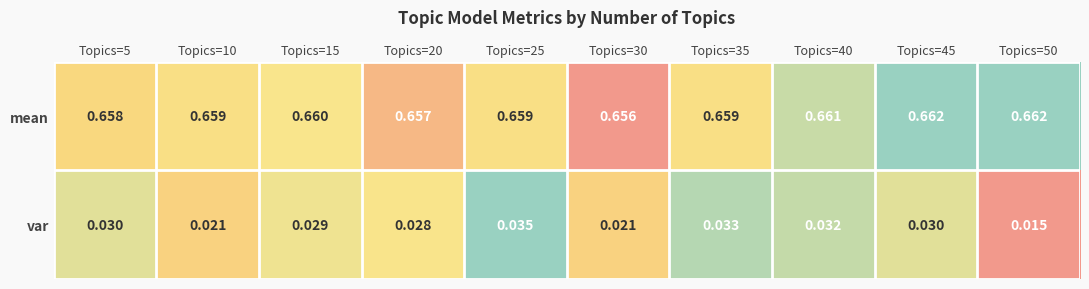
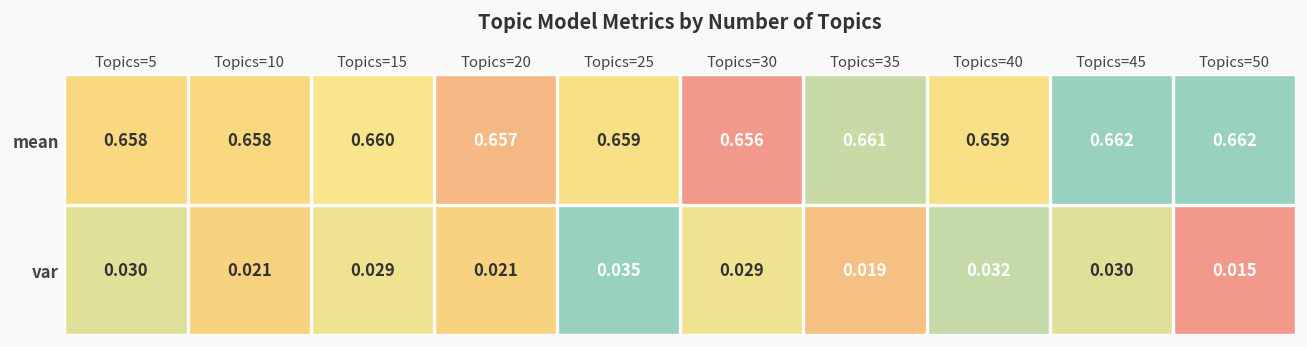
mean, Topics=10: 0.659 -> 0.658
mean, Topics=35: 0.659 -> 0.661
mean, Topics=40: 0.661 -> 0.659
var, Topics=20: 0.028 -> 0.021
var, Topics=30: 0.021 -> 0.029
var, Topics=35: 0.033 -> 0.019
